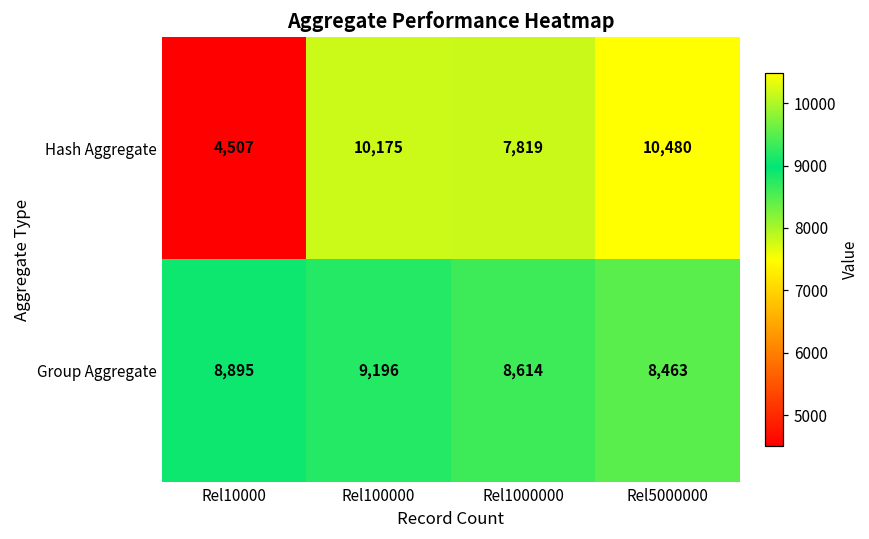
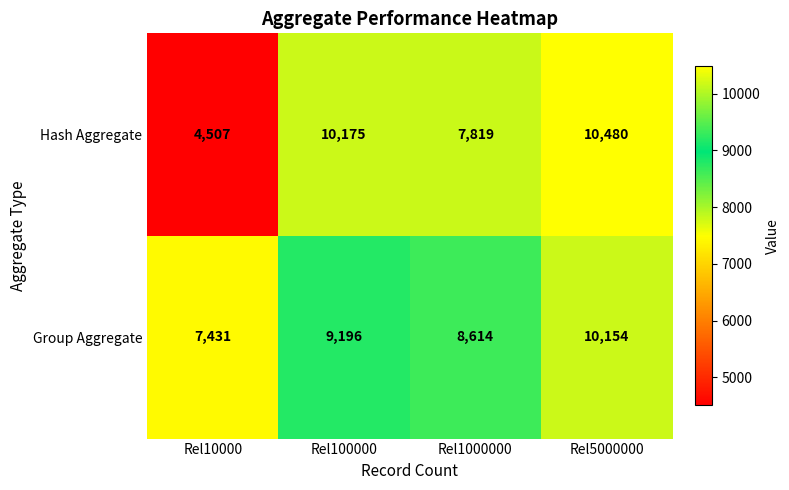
Group Aggregate, Rel10000: 8,895 -> 7,431
Group Aggregate, Rel5000000: 8,463 -> 10,154
